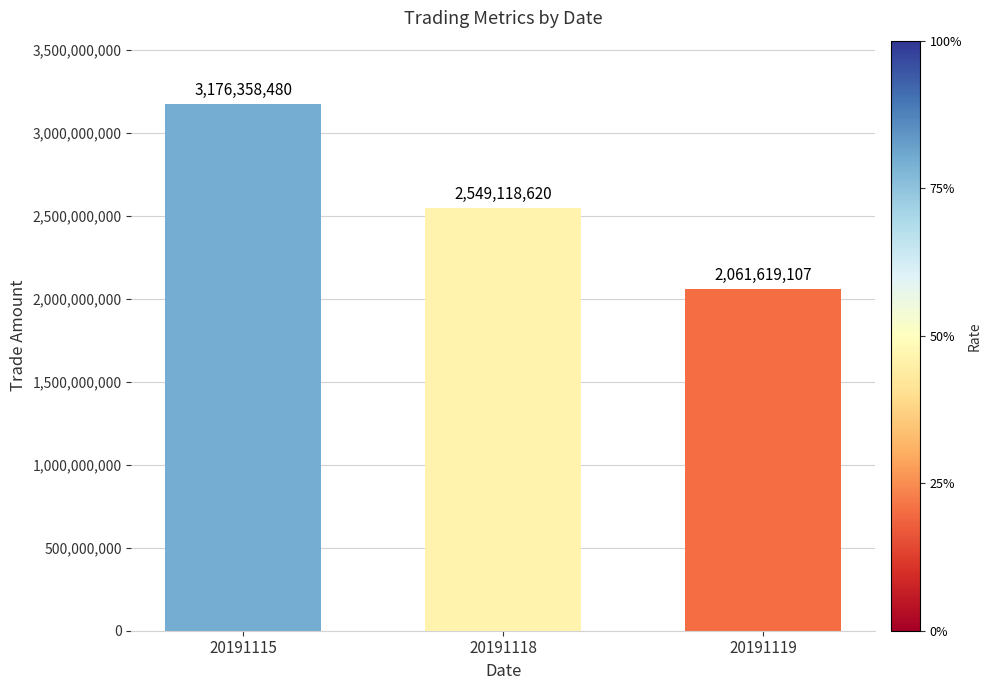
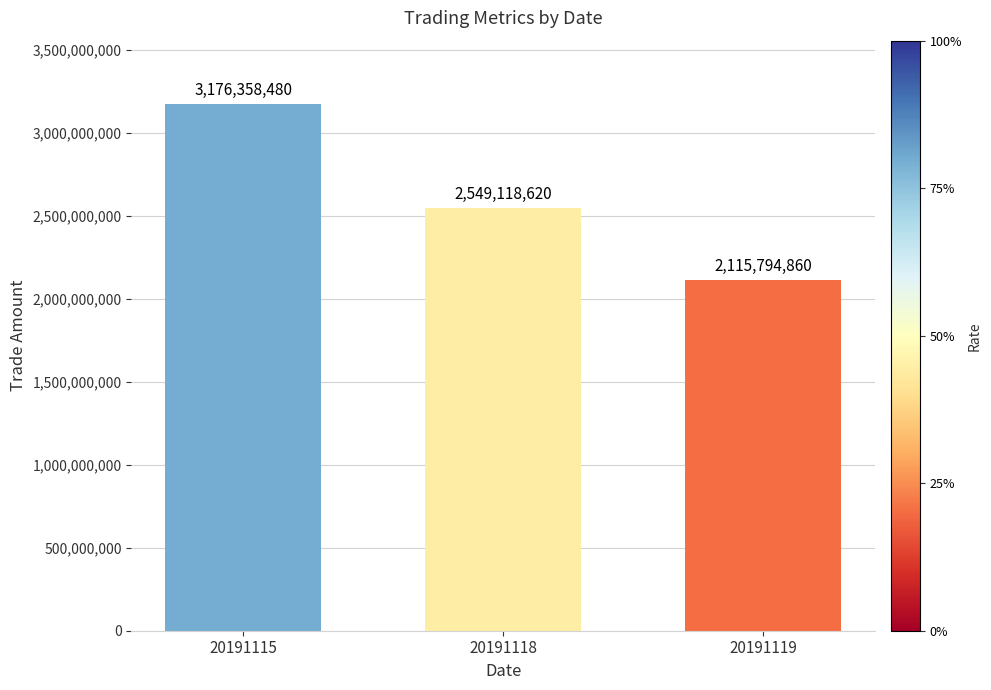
20191119: 2,061,619,107 -> 2,115,794,860
